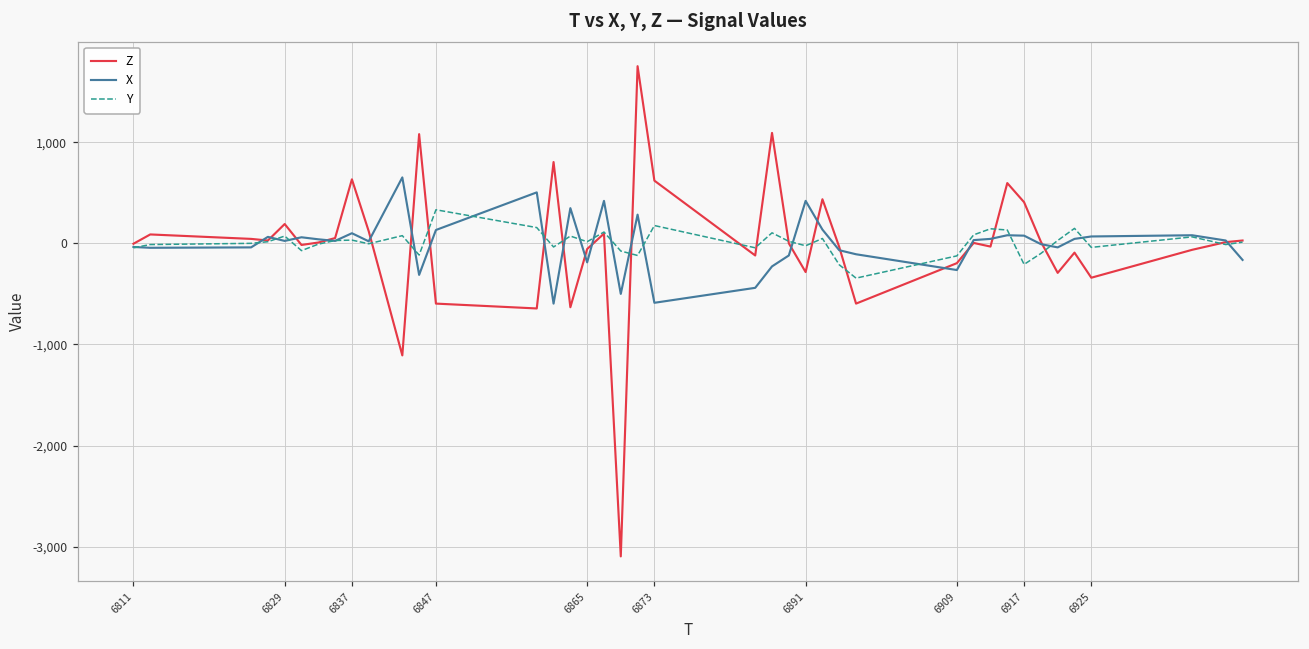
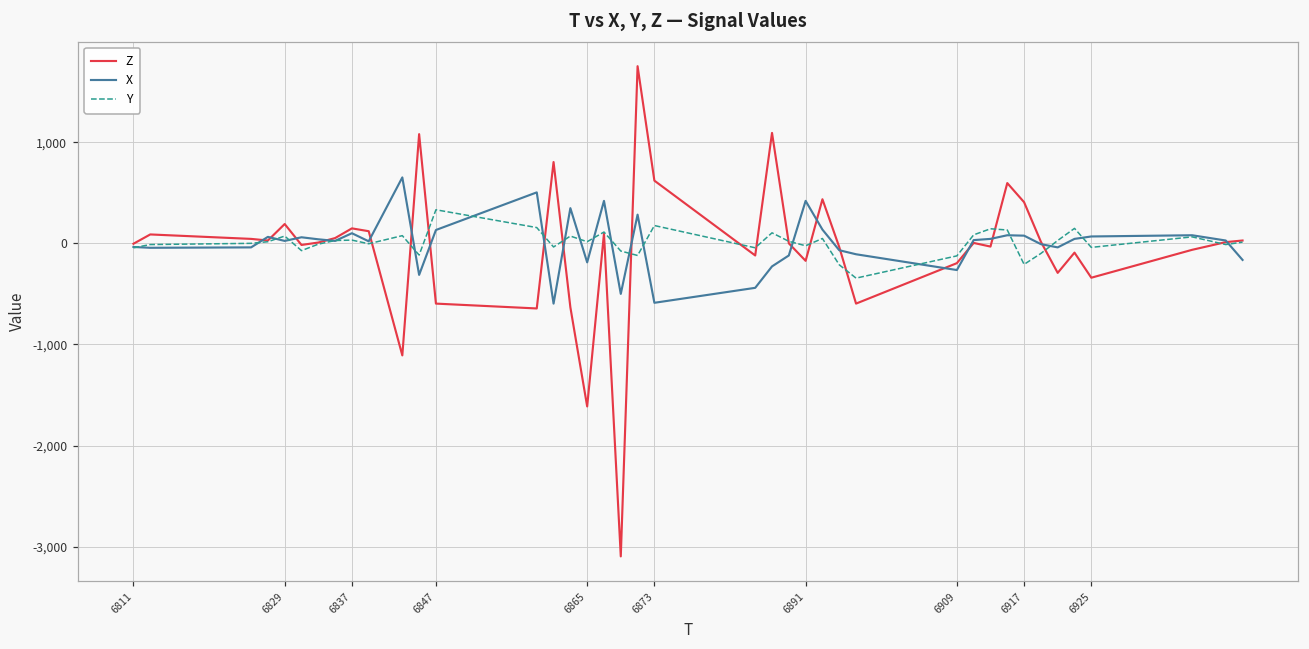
Z, 6837: 600 -> 100
Z, 6865: -100 -> -1,600
Z, 6891: -300 -> -200
